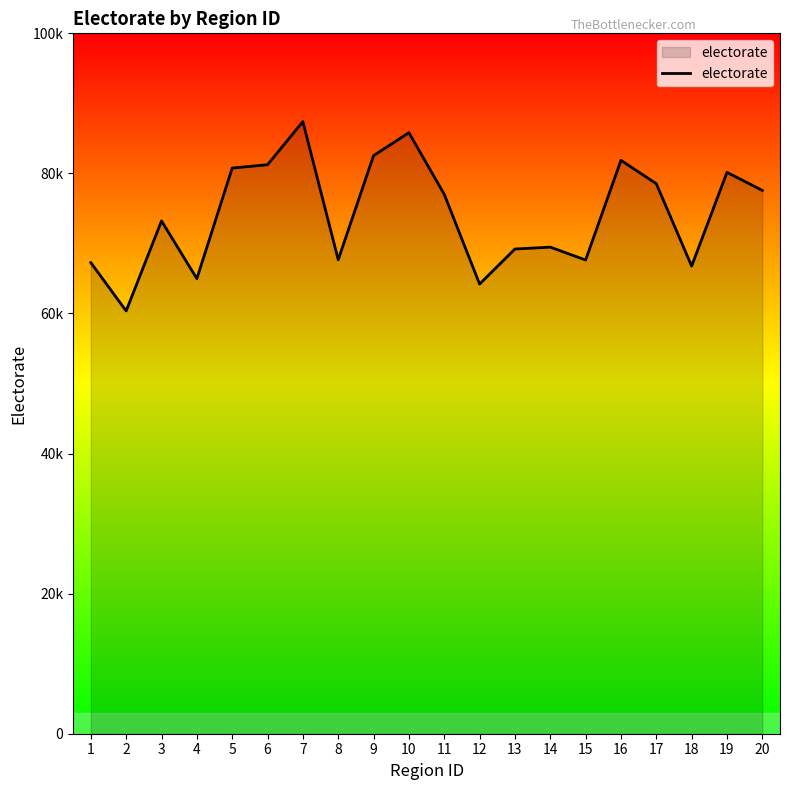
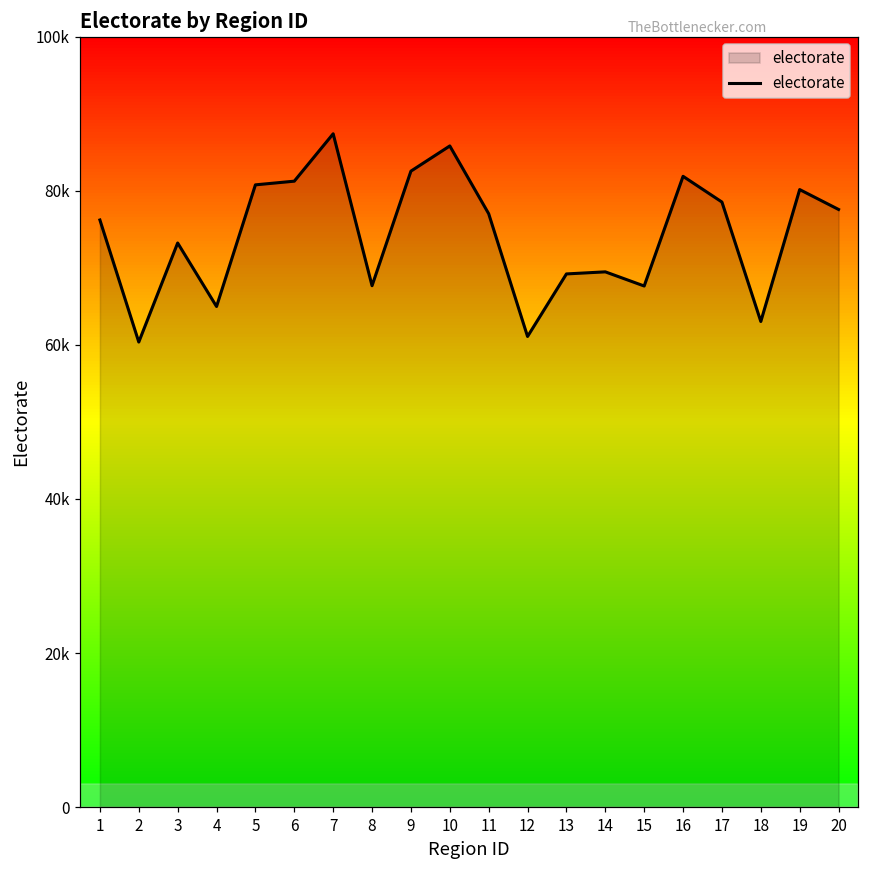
1: 67000 -> 76000
12: 64000 -> 61000
18: 67000 -> 63000
